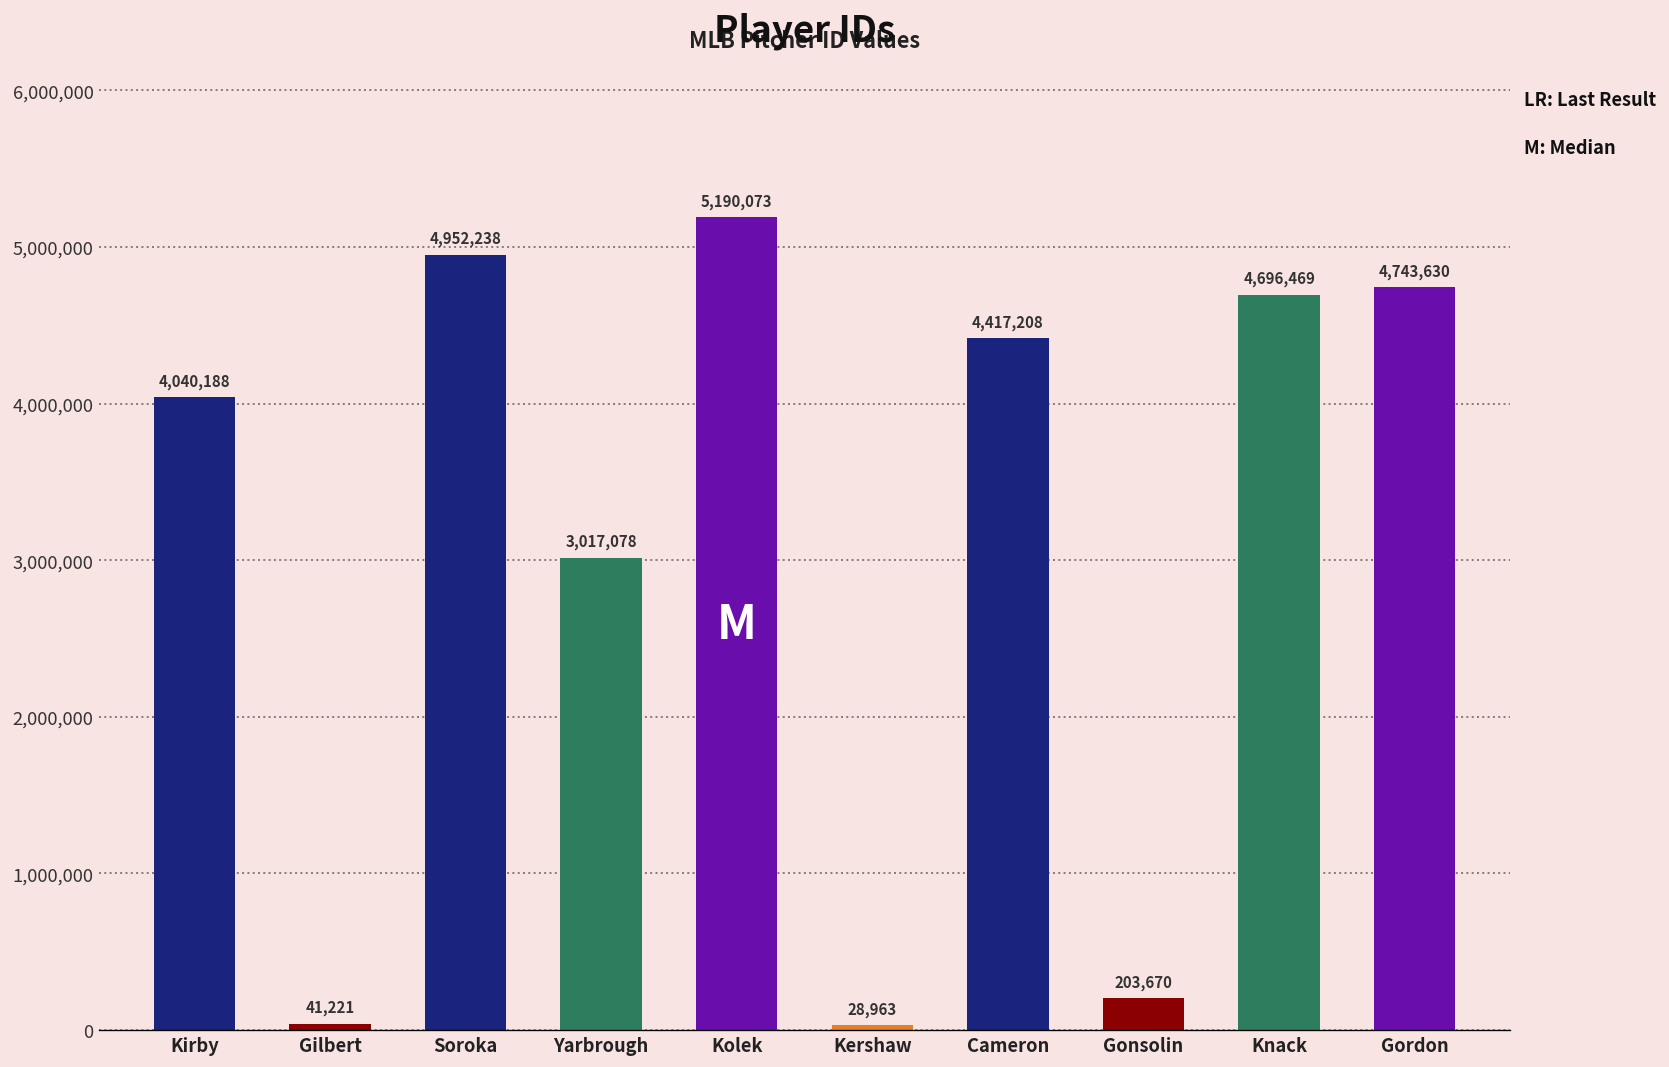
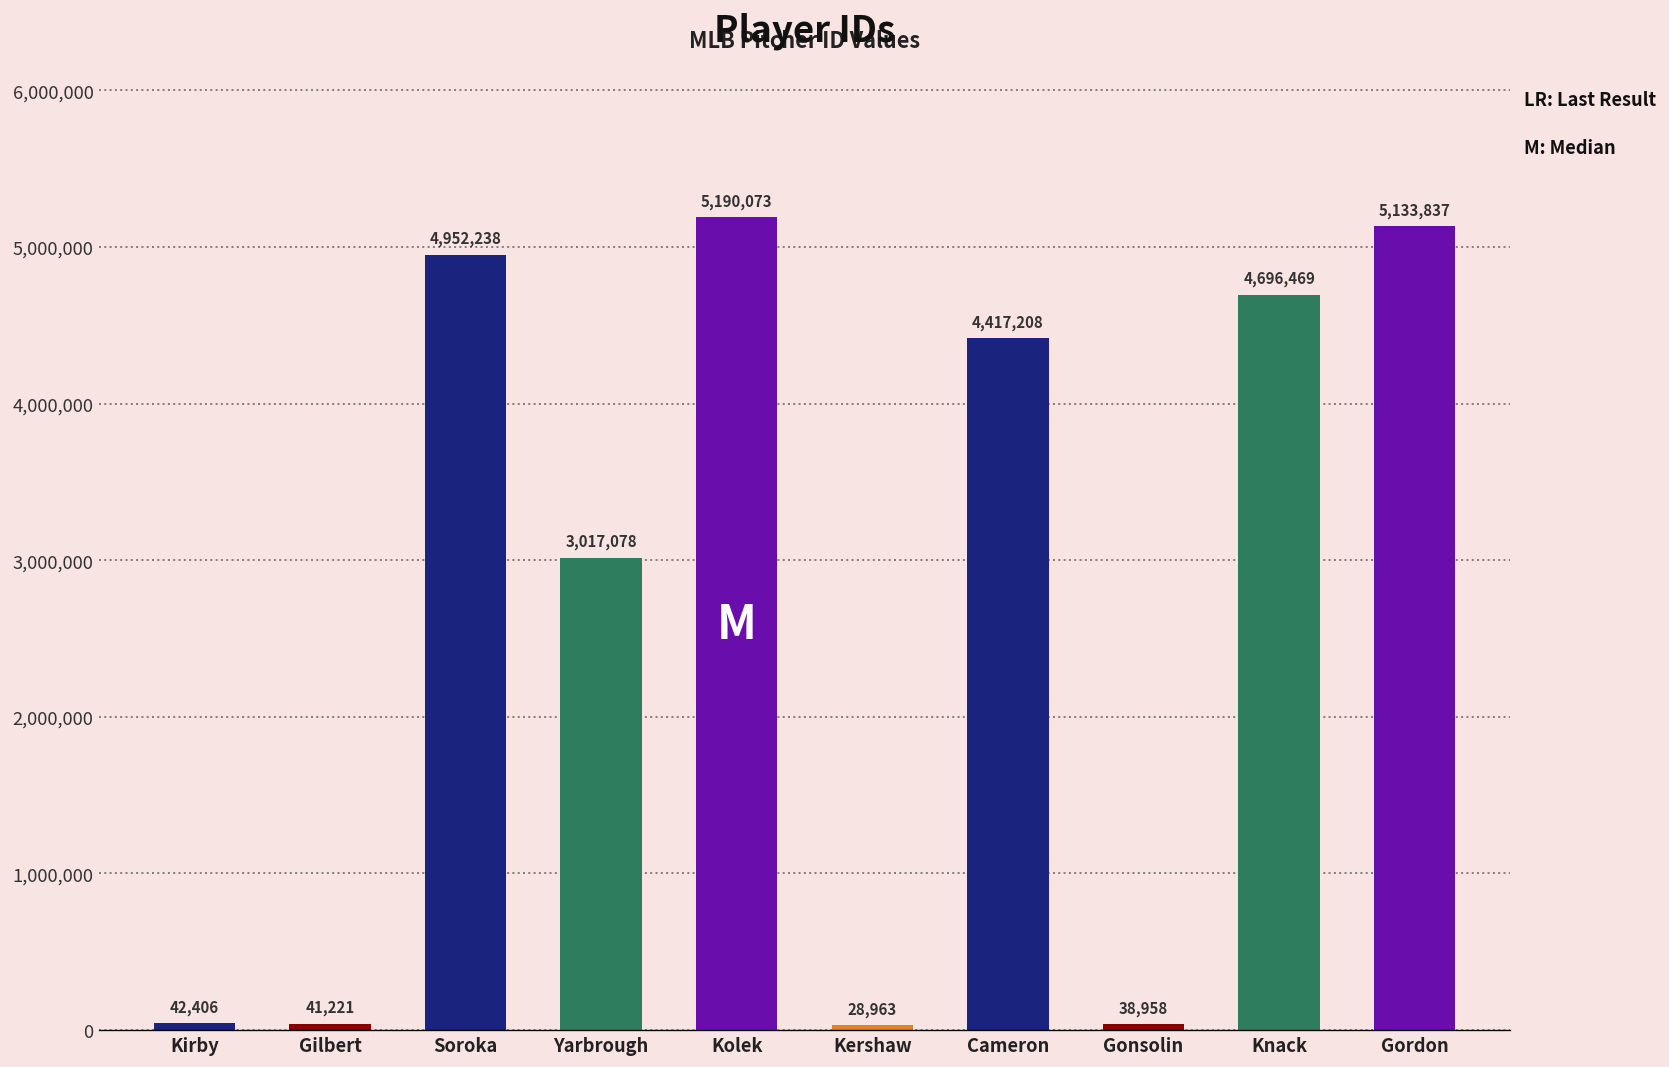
Kirby: 4,040,188 -> 42,406
Gonsolin: 203,670 -> 38,958
Gordon: 4,743,630 -> 5,133,837
